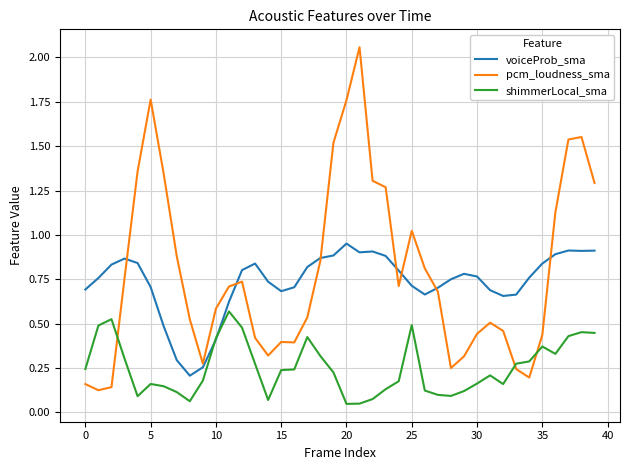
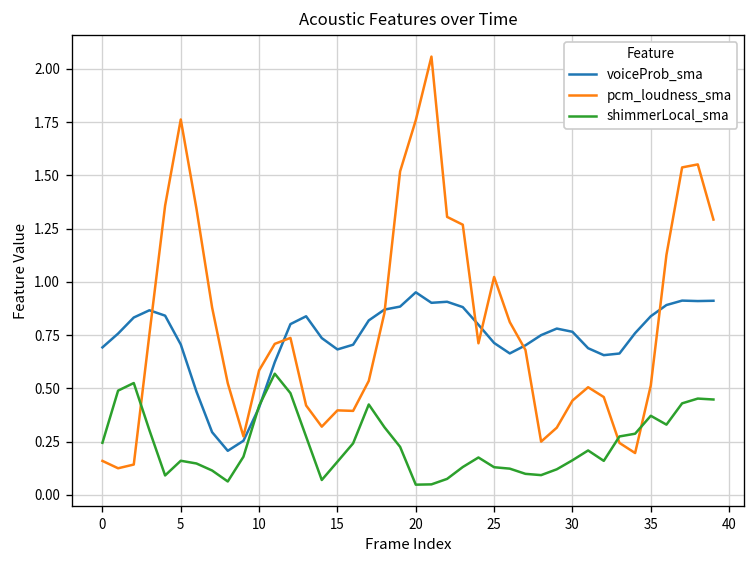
shimmerLocal_sma, 15: 0.24 -> 0.16
shimmerLocal_sma, 25: 0.49 -> 0.13
pcm_loudness_sma, 35: 0.44 -> 0.51
